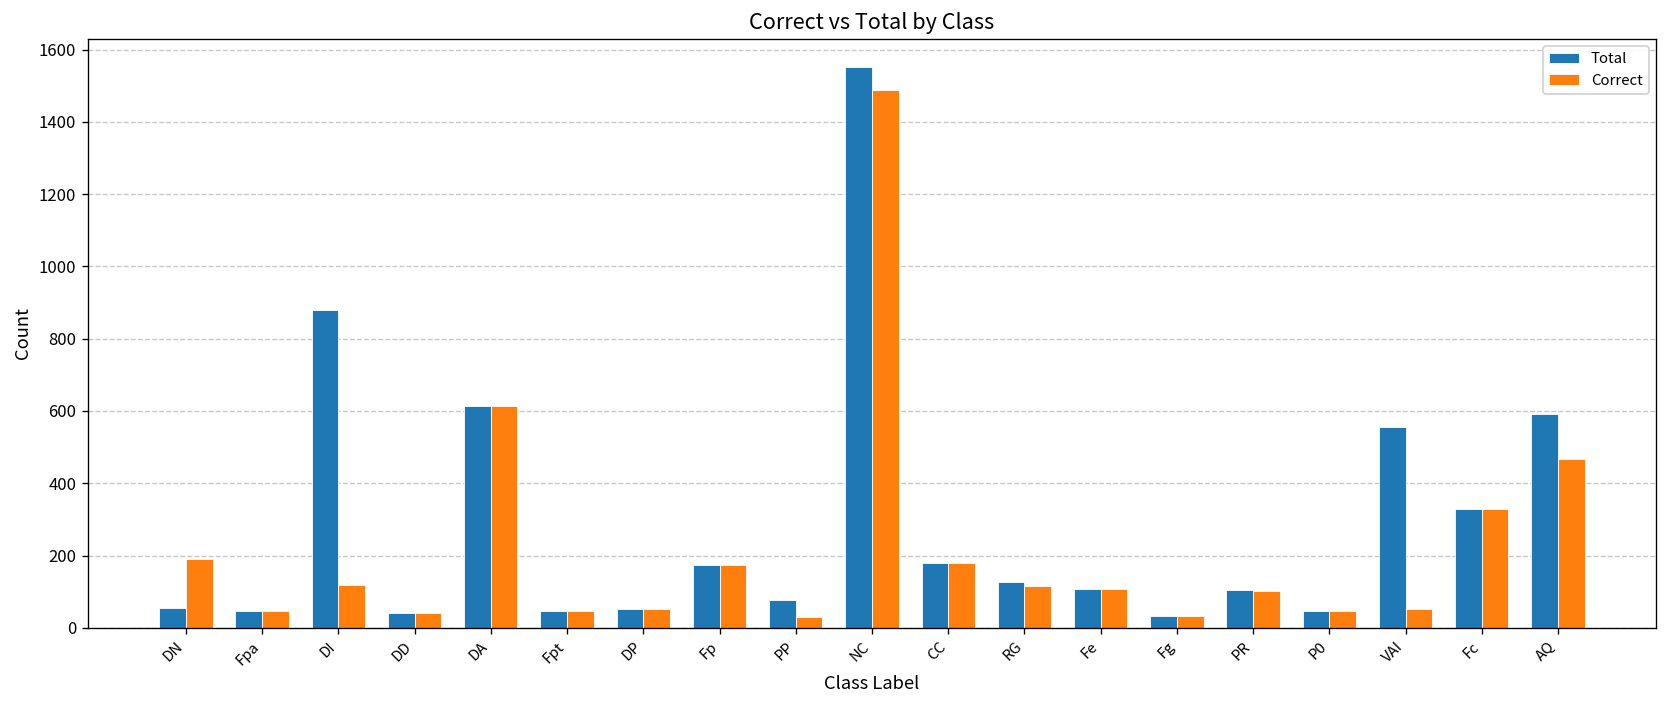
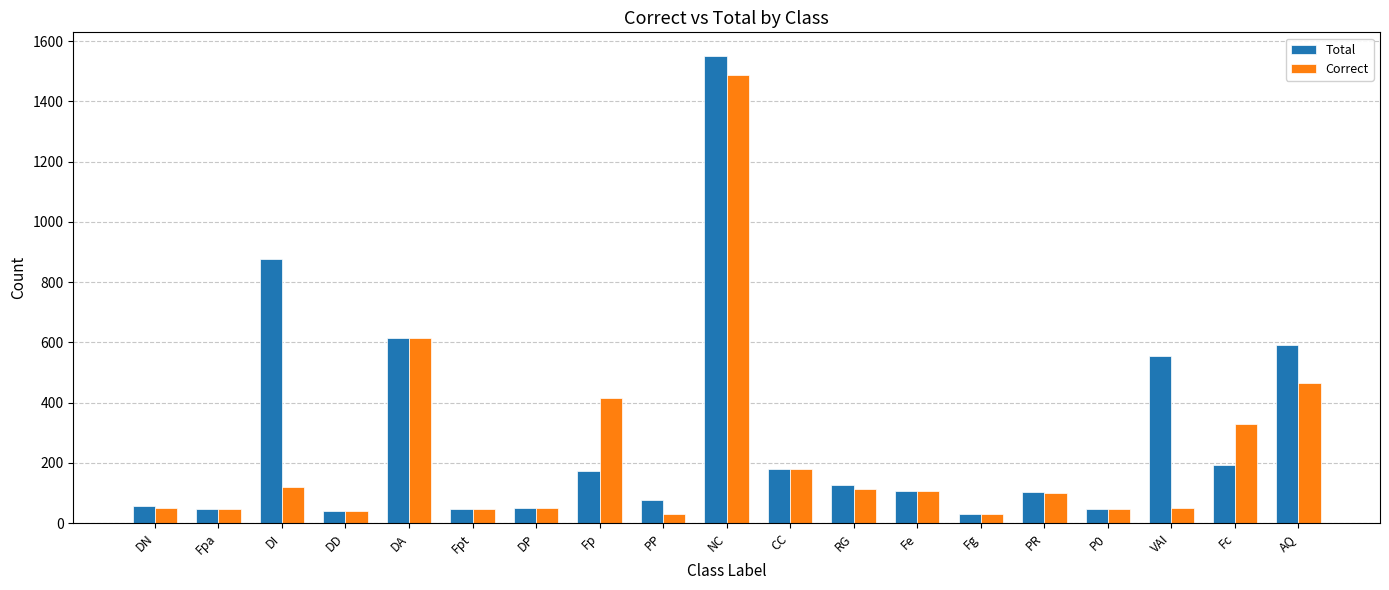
Correct, DN: 190 -> 50
Correct, Fp: 170 -> 420
Total, Fc: 330 -> 190
